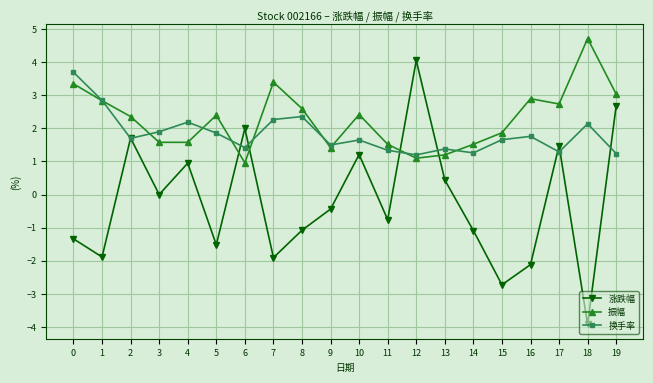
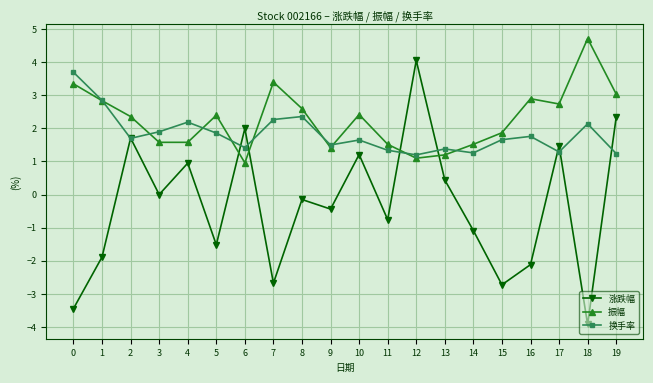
涨跌幅, 0: -1.3 -> -3.5
涨跌幅, 7: -1.9 -> -2.7
涨跌幅, 8: -1.1 -> -0.2
涨跌幅, 19: 2.7 -> 2.3
